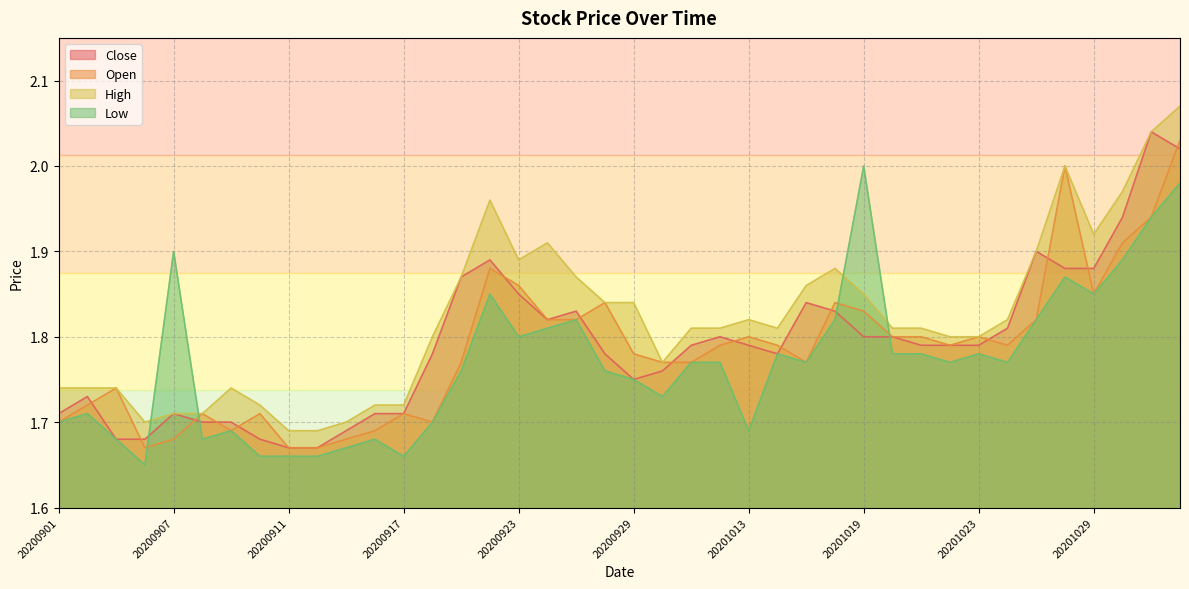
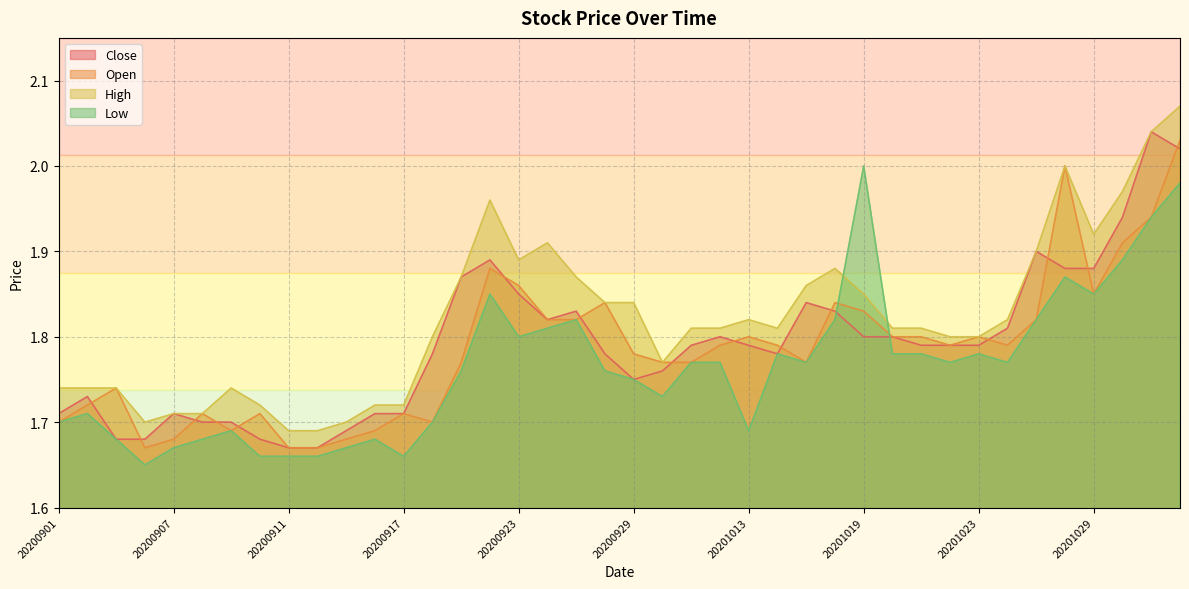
Low, 20200907: 1.90 -> 1.67
